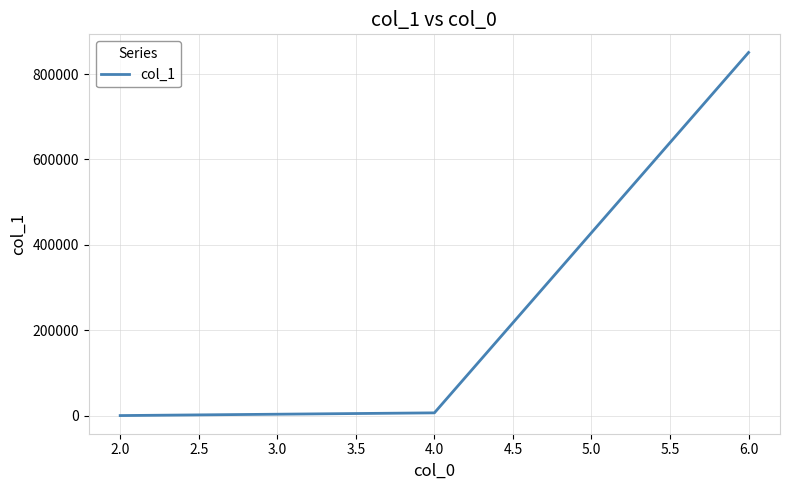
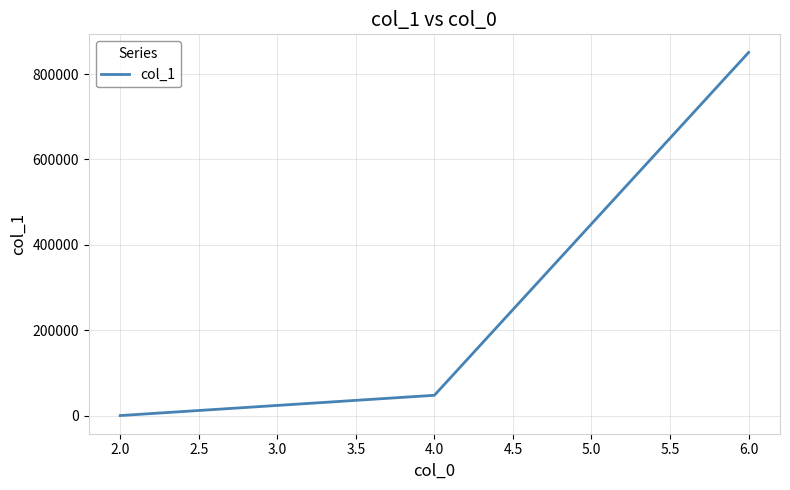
4.0: 10000 -> 50000
